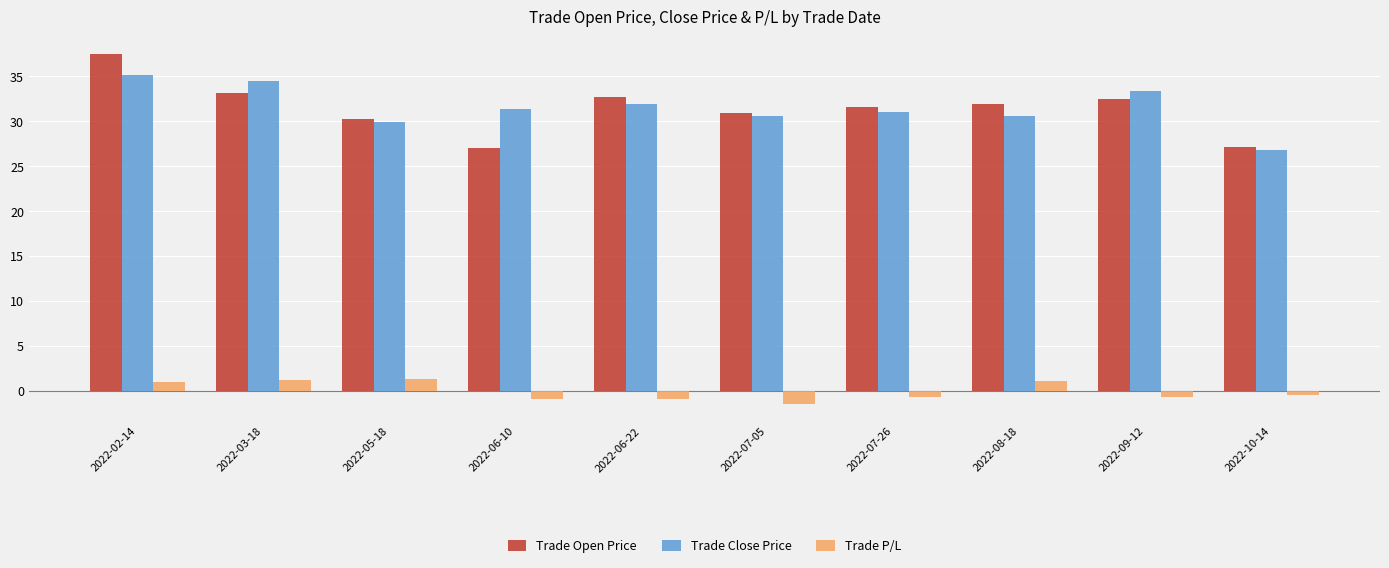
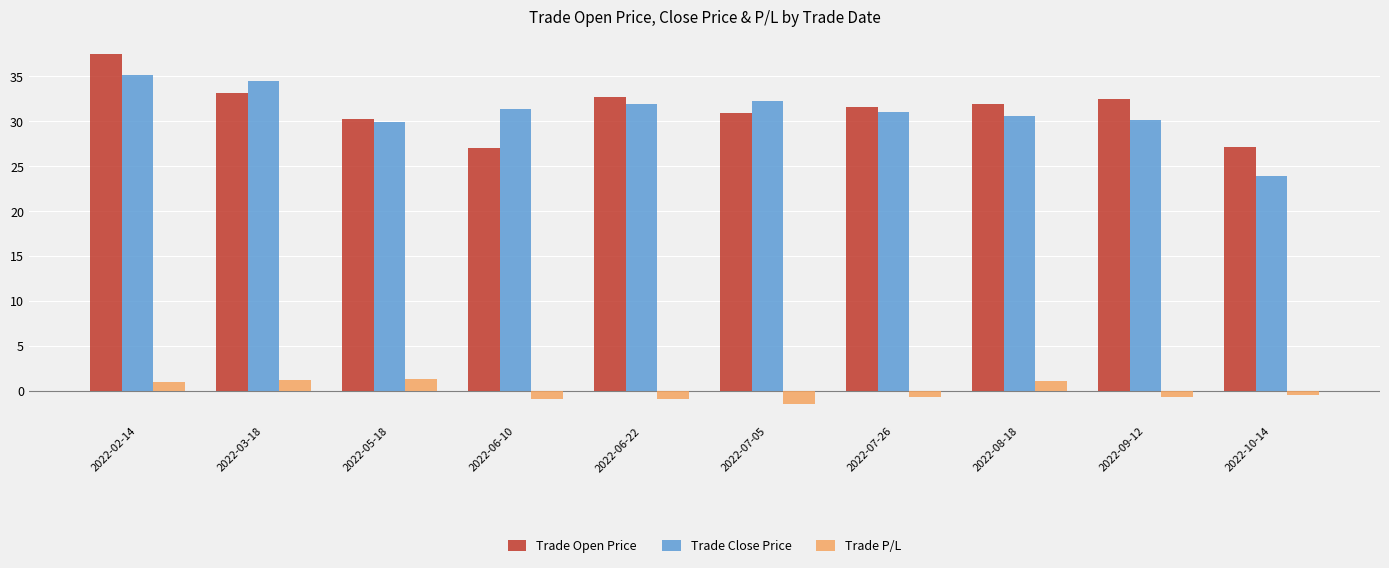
Trade Close Price, 2022-07-05: 31 -> 32
Trade Close Price, 2022-09-12: 33 -> 30
Trade Close Price, 2022-10-14: 27 -> 24
